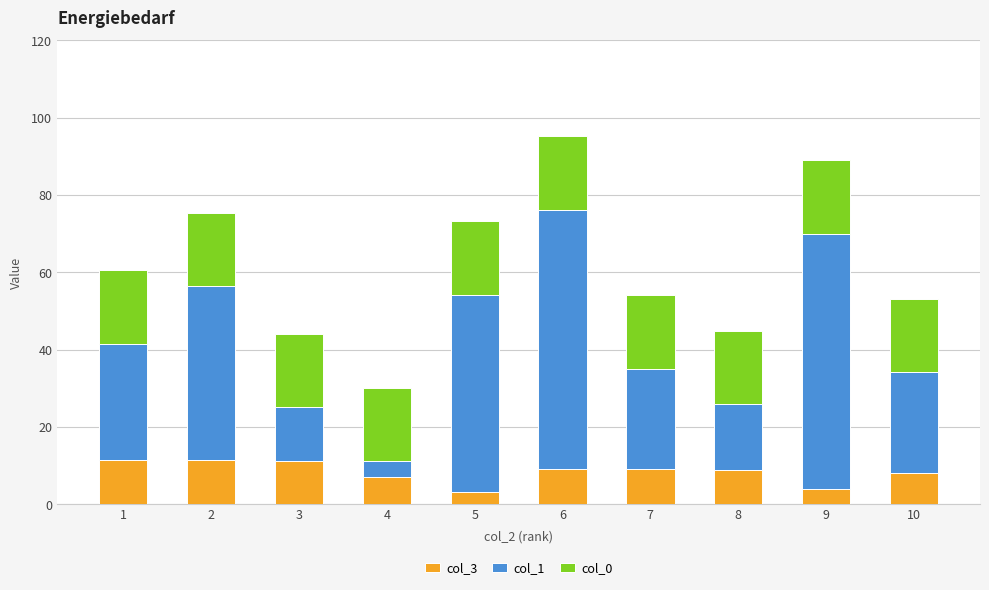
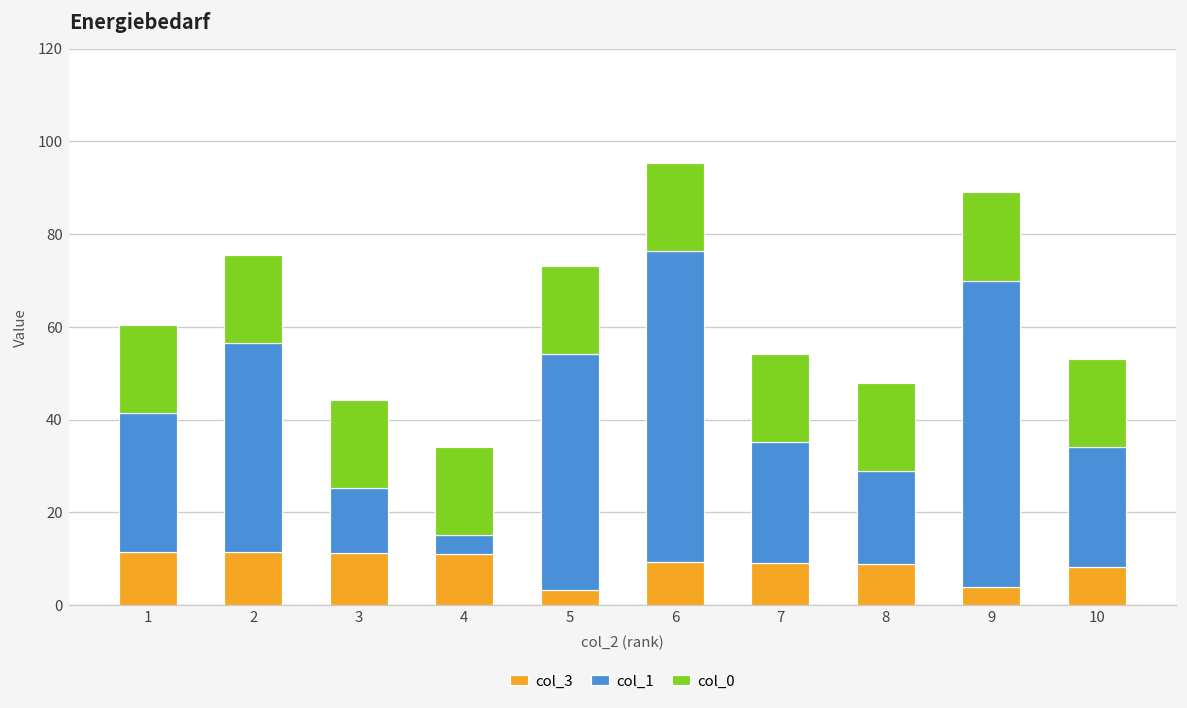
col_3, 4: 7 -> 11
col_1, 8: 17 -> 20
